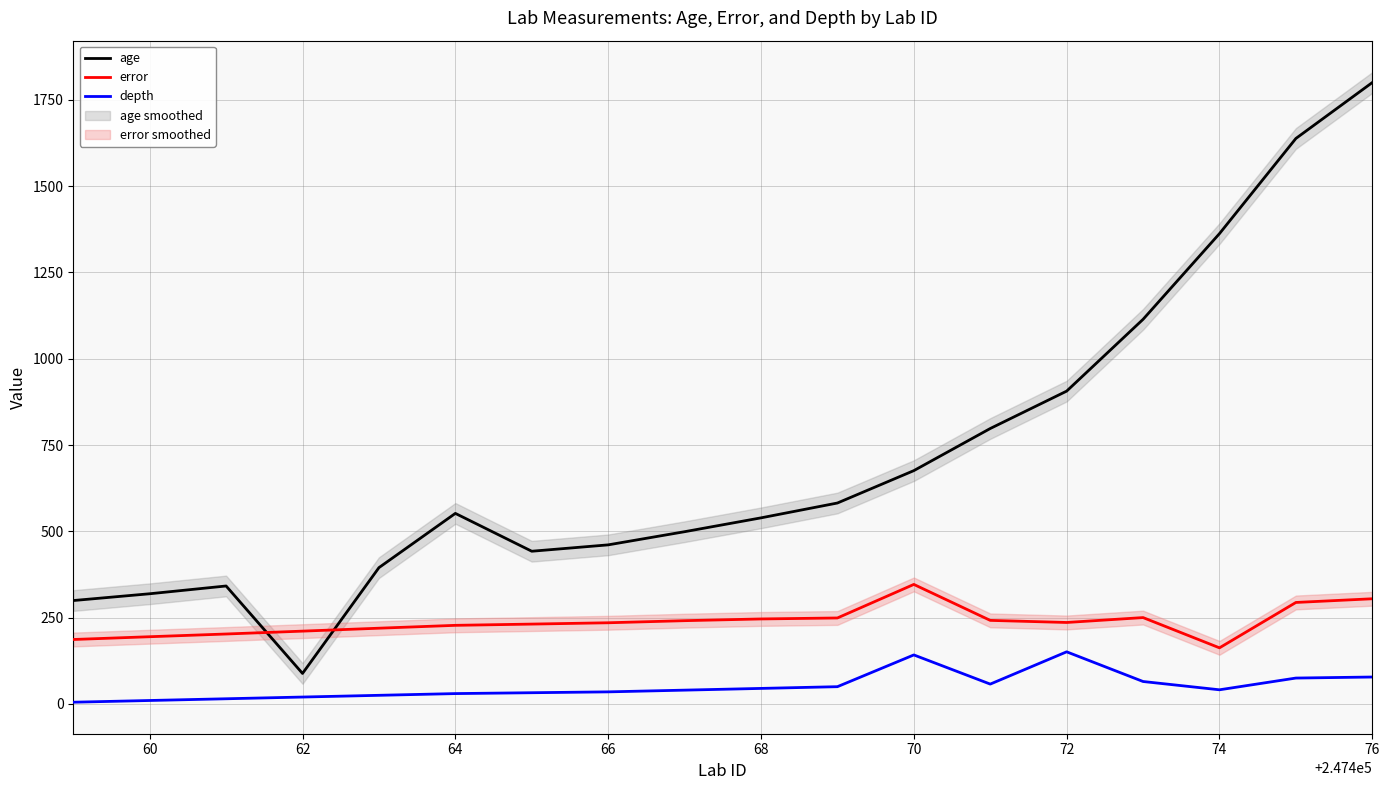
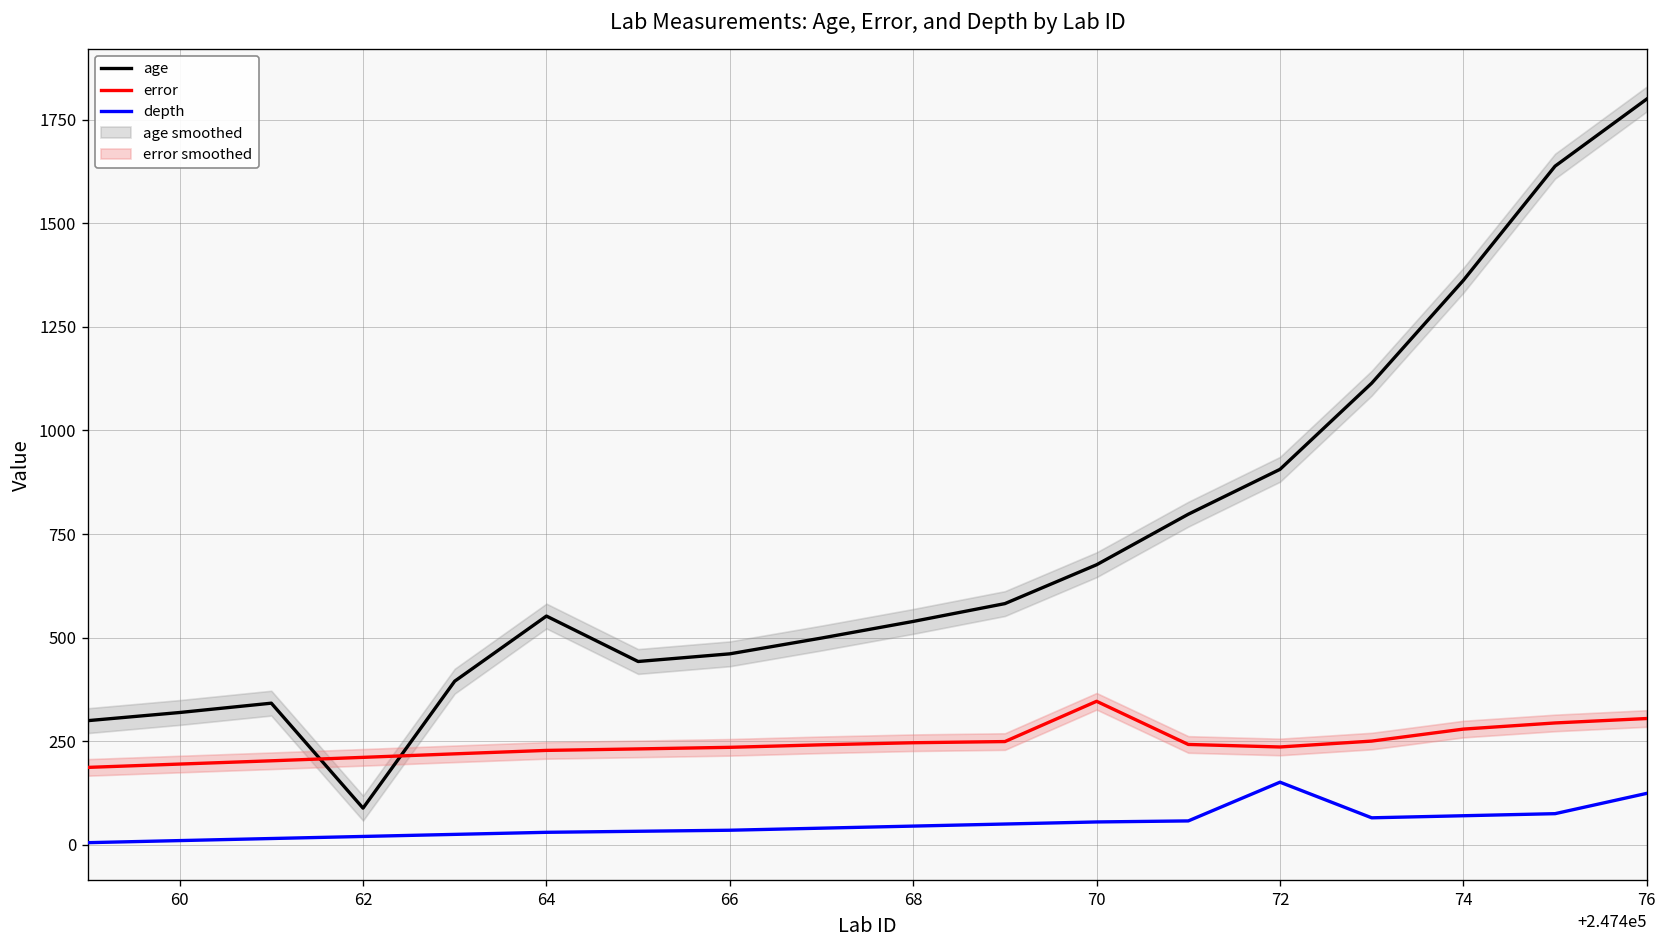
depth, 70: 140 -> 60
error, 74: 160 -> 280
depth, 74: 40 -> 70
depth, 76: 80 -> 120
